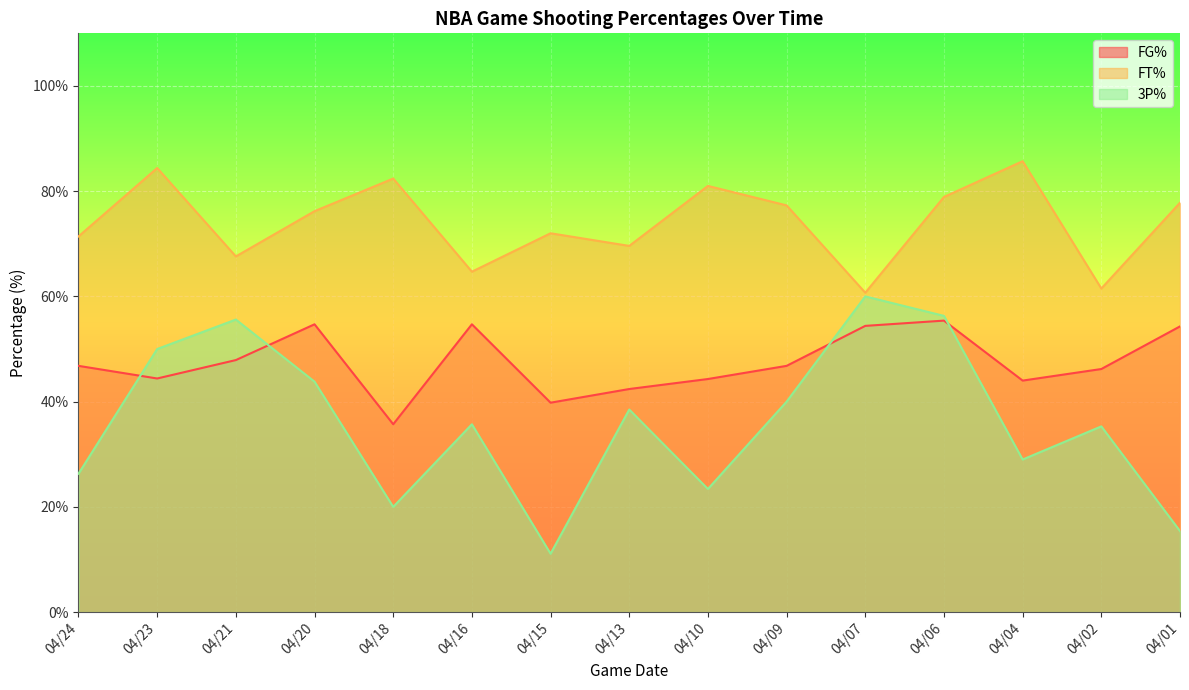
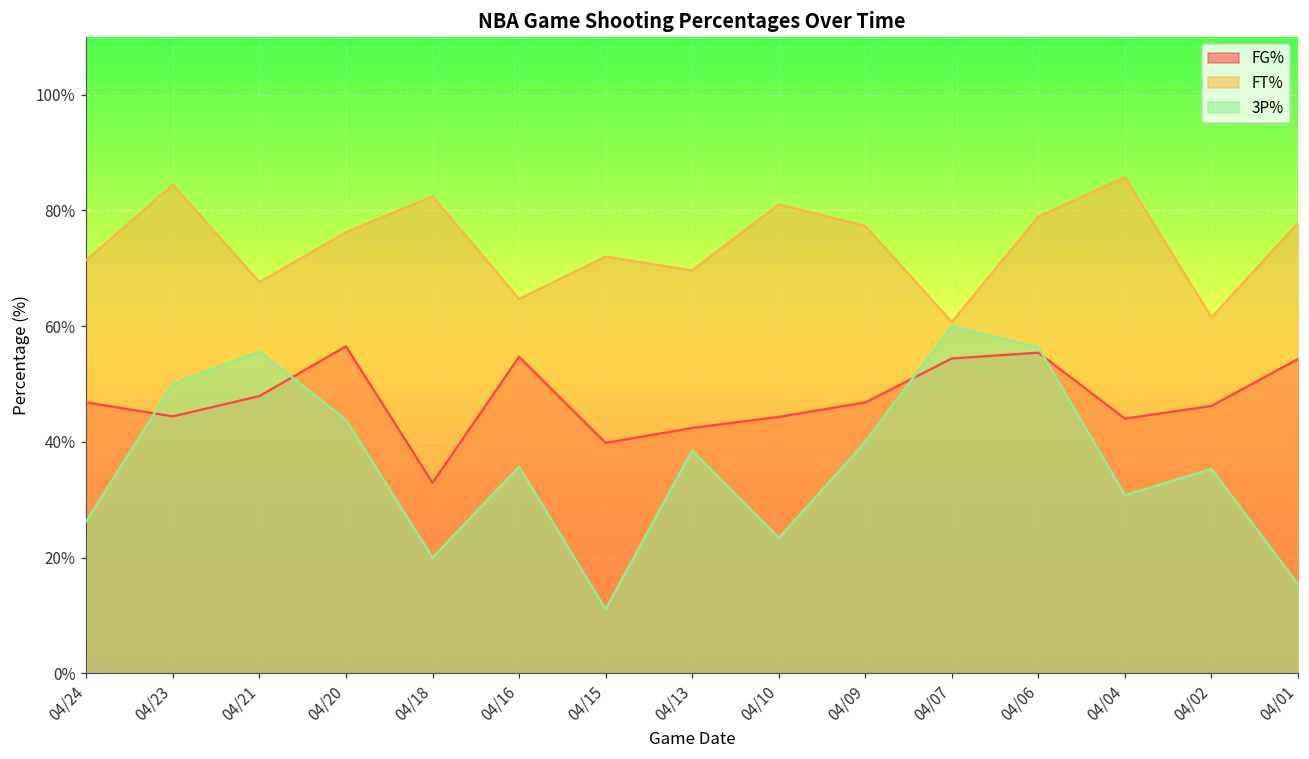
FG%, 04/20: 55% -> 57%
FG%, 04/18: 36% -> 33%
3P%, 04/04: 29% -> 31%
